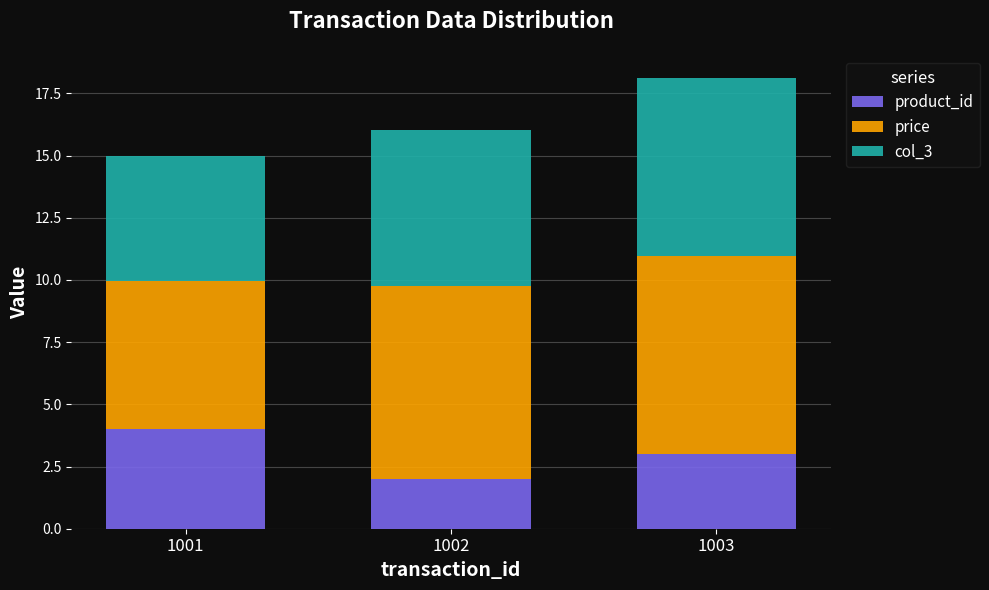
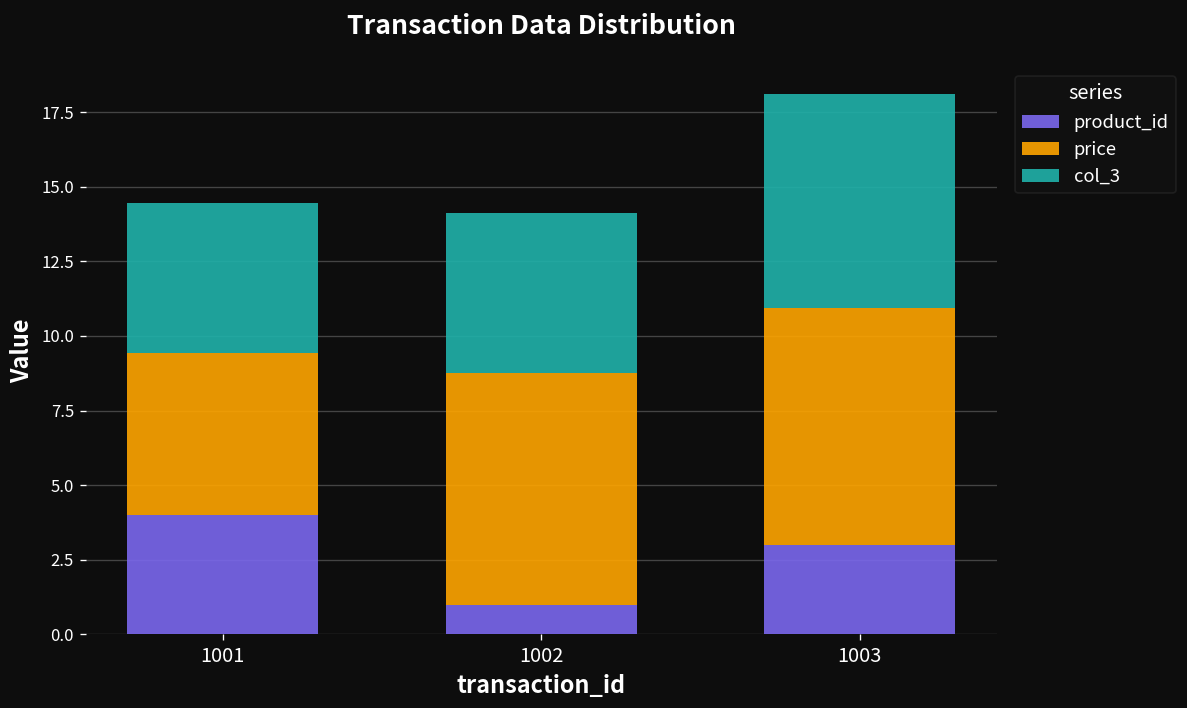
price, 1001: 5.9 -> 5.4
product_id, 1002: 2 -> 1
col_3, 1002: 6.3 -> 5.4
